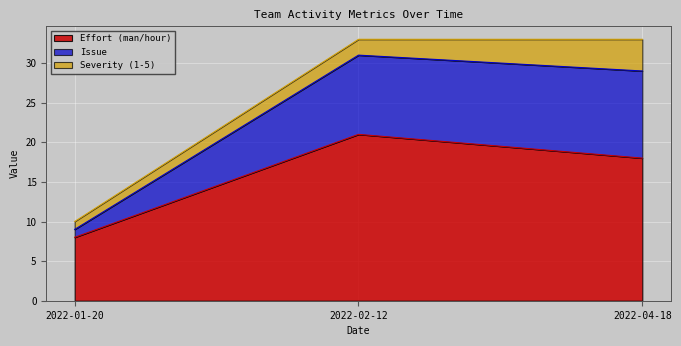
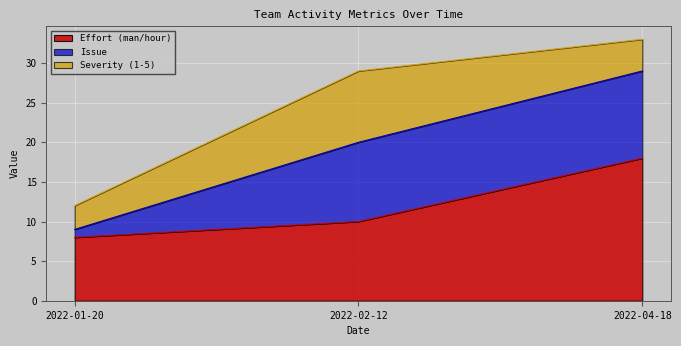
Severity (1-5), 2022-01-20: 1 -> 3
Effort (man/hour), 2022-02-12: 21 -> 10
Severity (1-5), 2022-02-12: 2 -> 9
